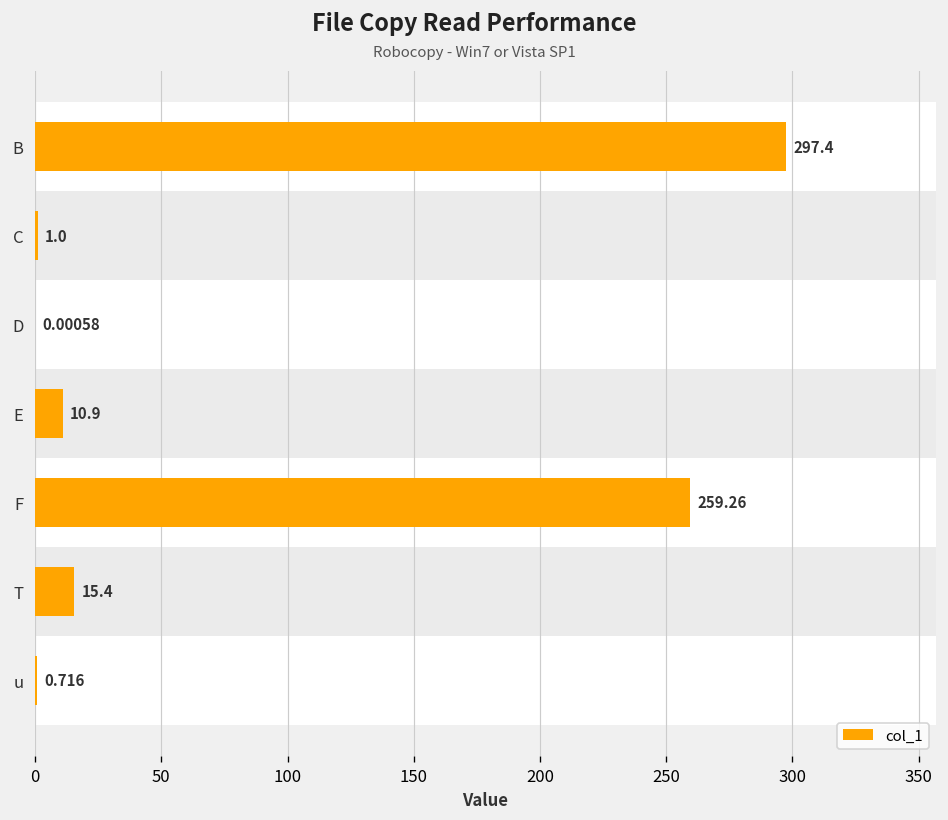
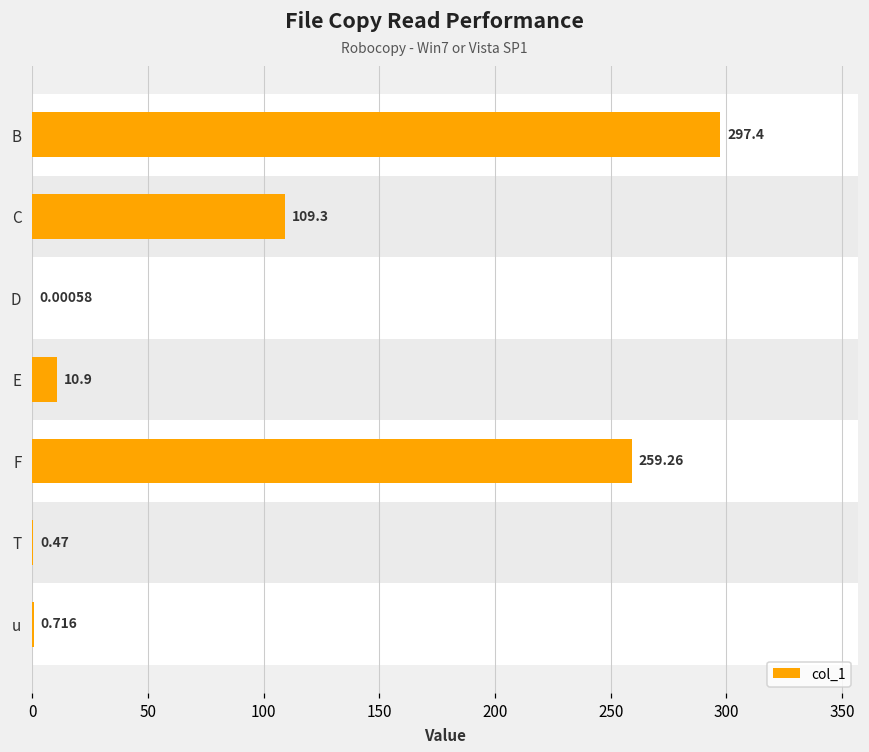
C: 1.0 -> 109.3
T: 15.4 -> 0.47
